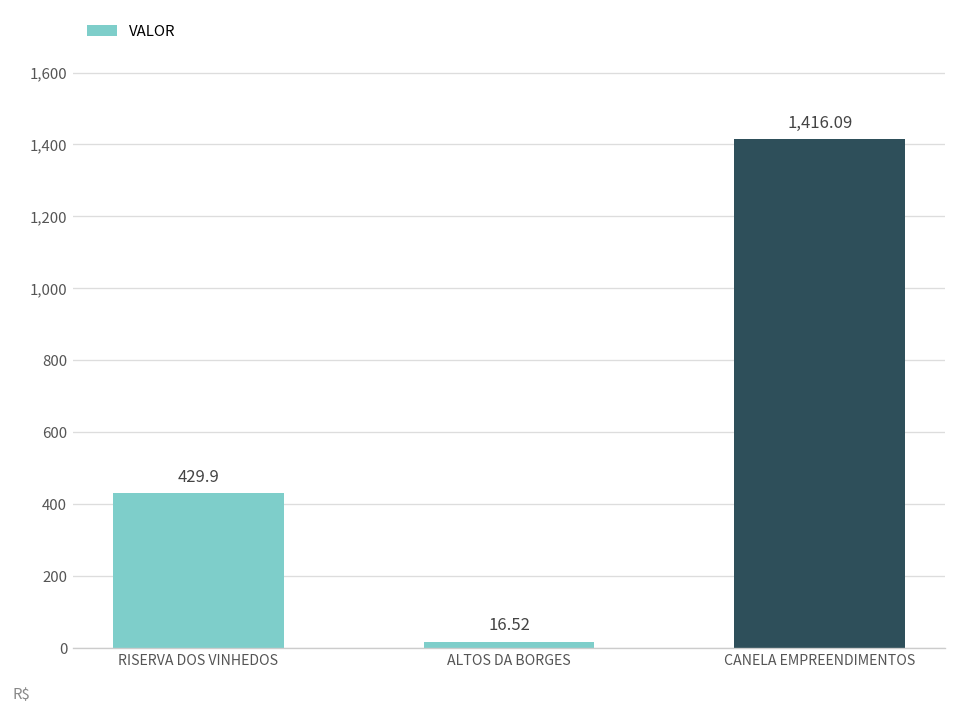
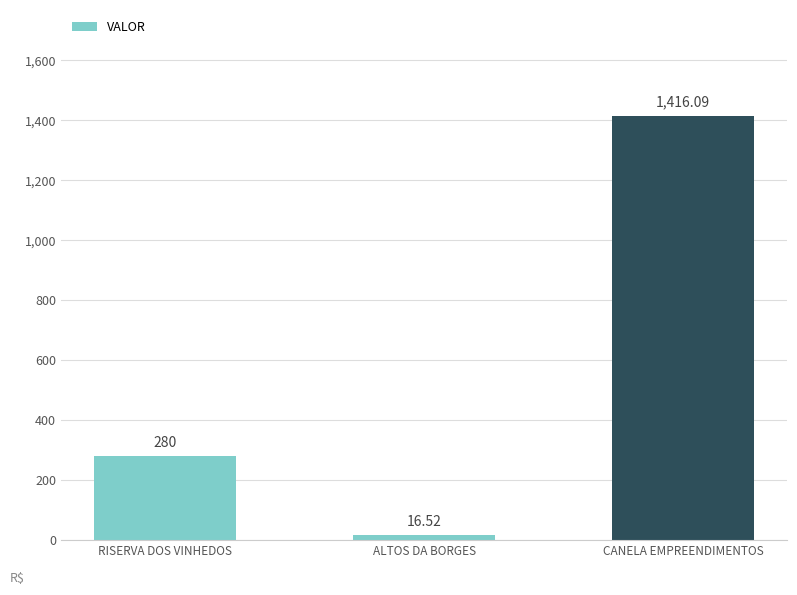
RISERVA DOS VINHEDOS: 429.9 -> 280
